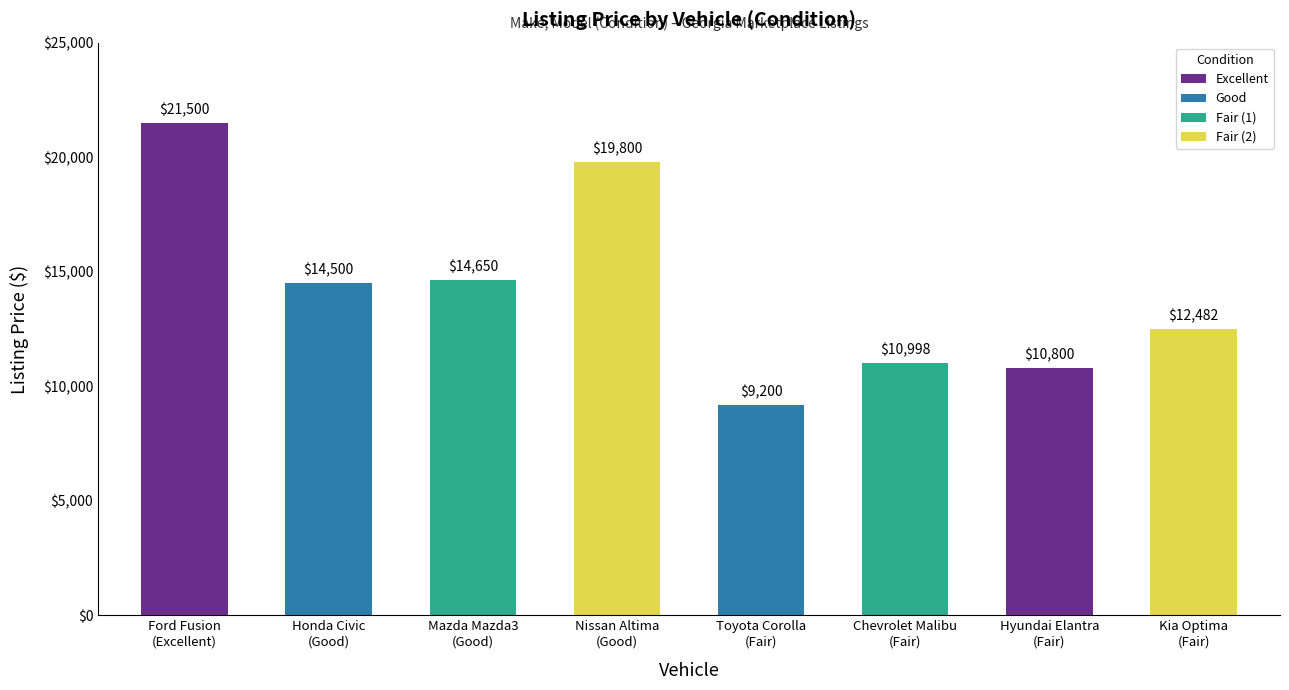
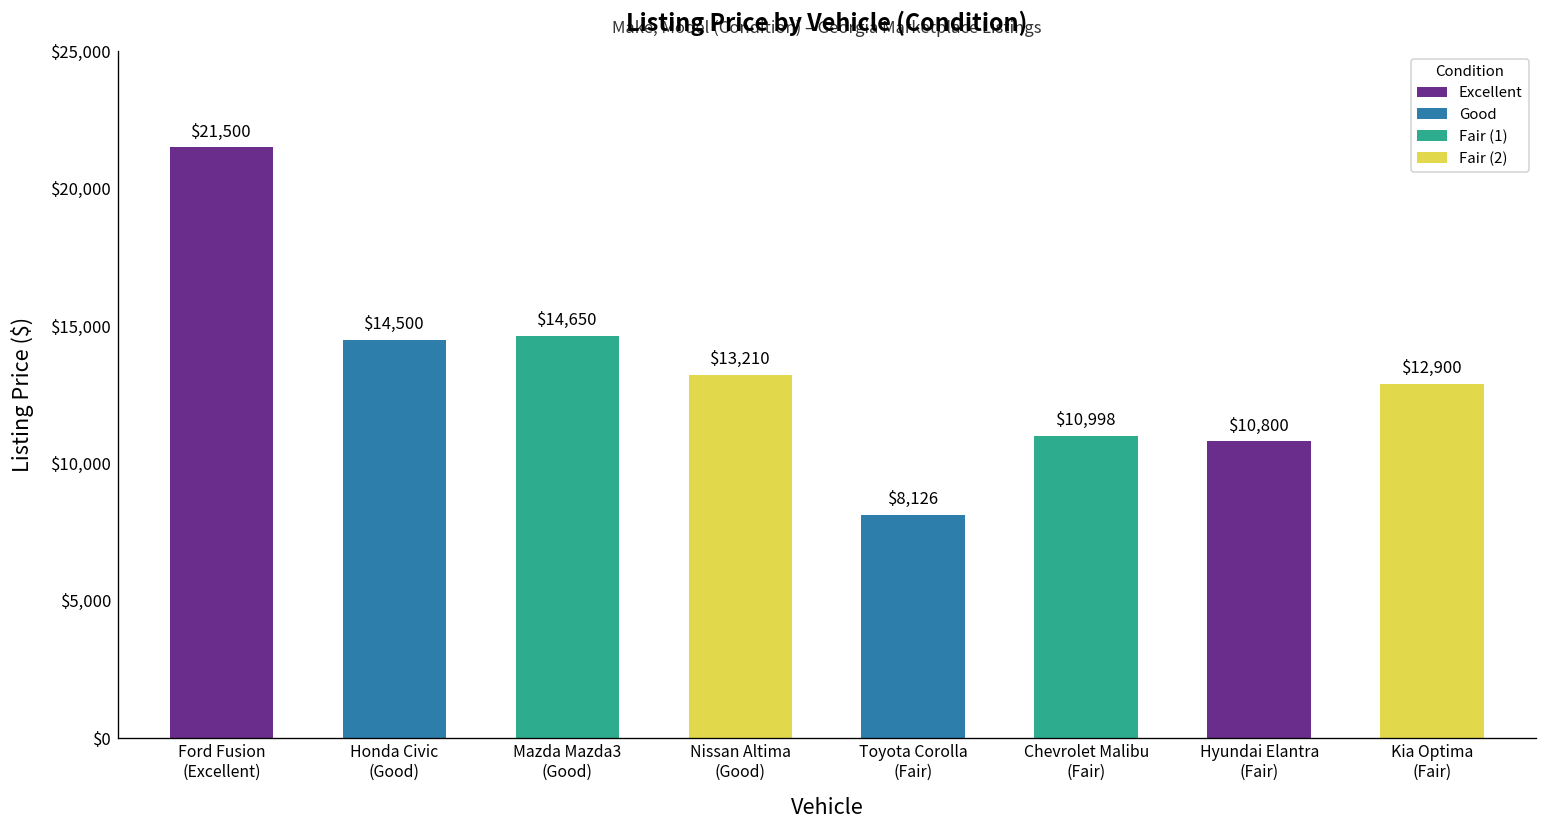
Nissan Altima (Good): $19,800 -> $13,210
Toyota Corolla (Fair): $9,200 -> $8,126
Kia Optima (Fair): $12,482 -> $12,900
